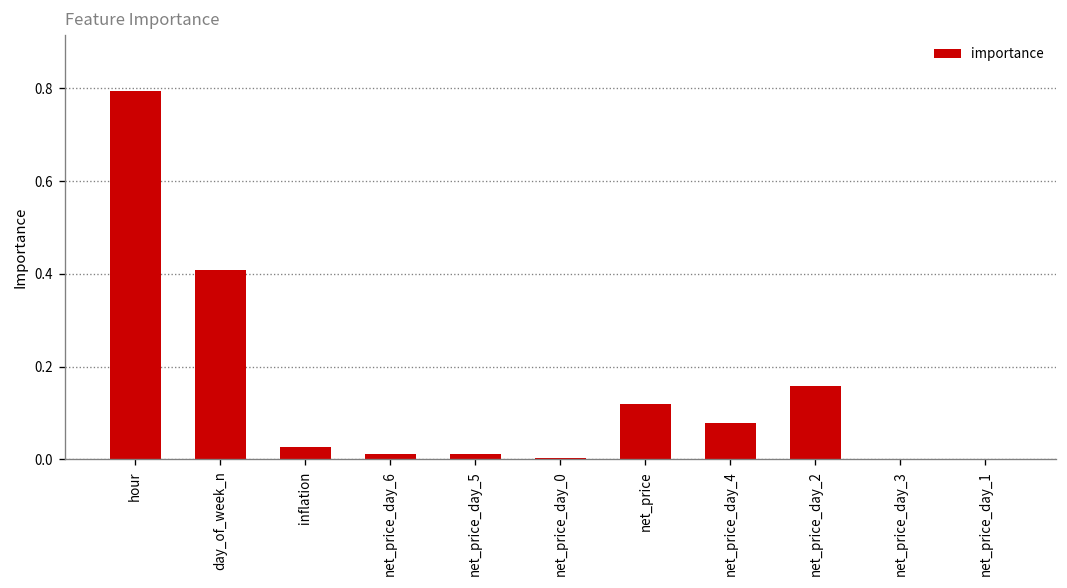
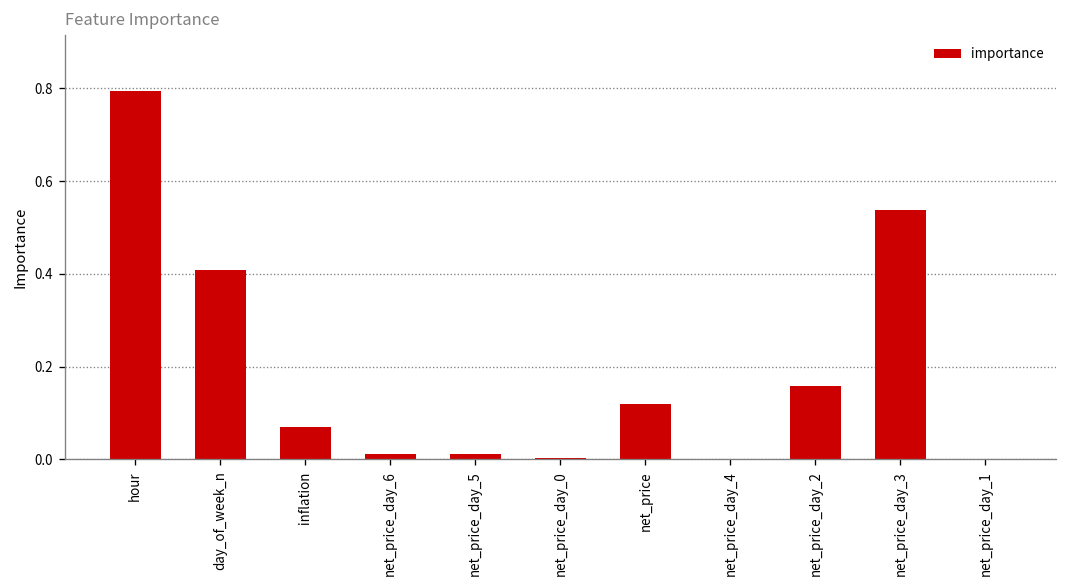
inflation: 0.03 -> 0.07
net_price_day_4: 0.08 -> 0.00
net_price_day_3: 0.00 -> 0.54
